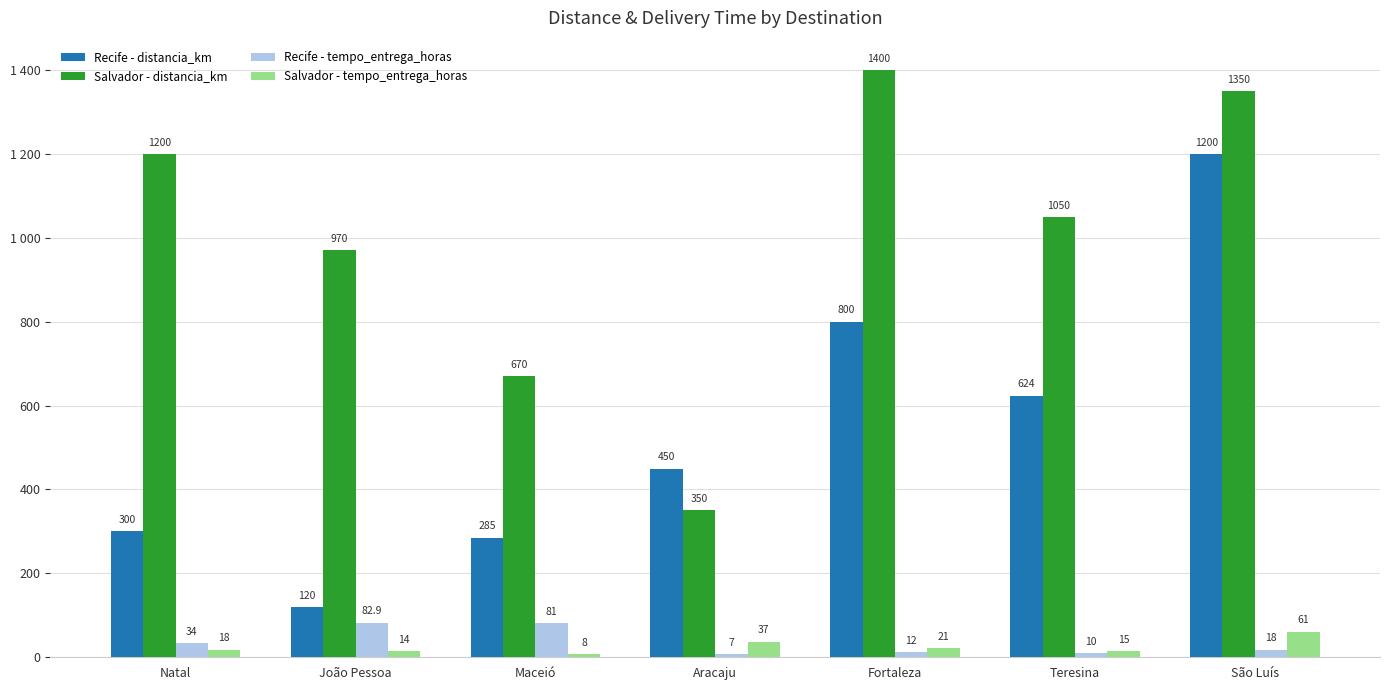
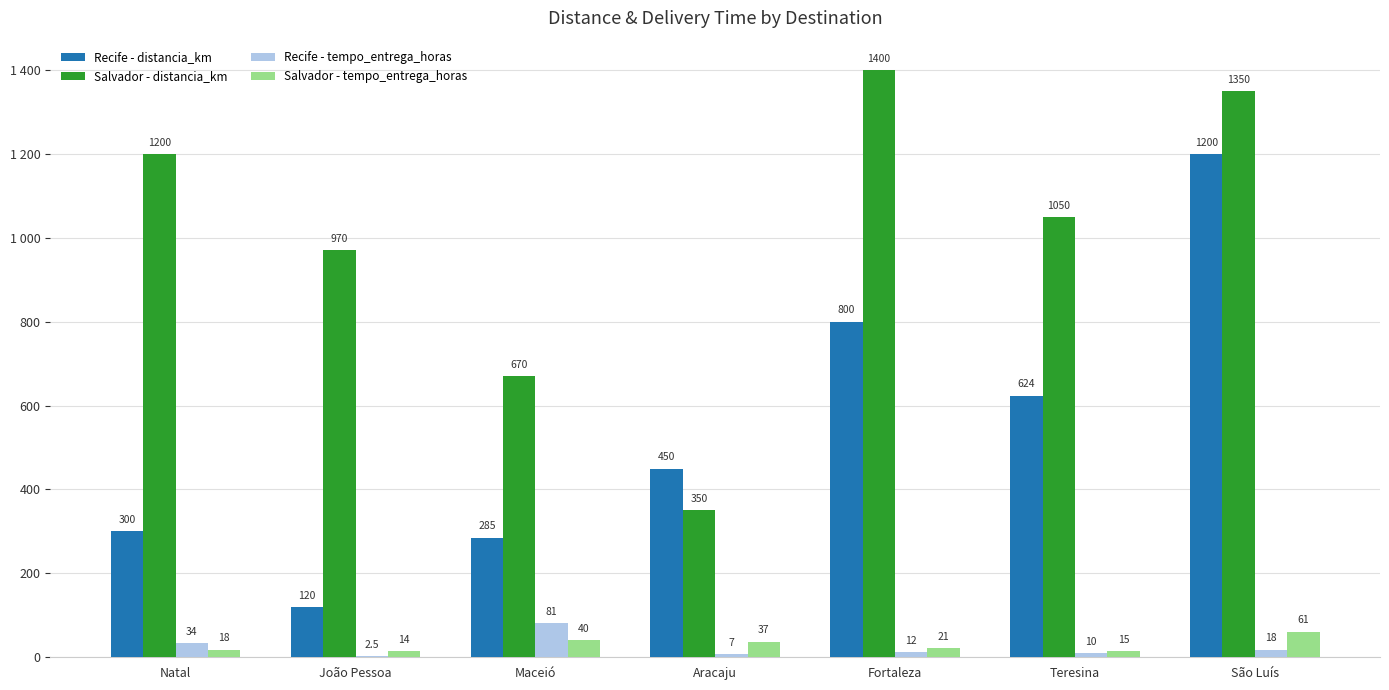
Recife - tempo_entrega_horas, João Pessoa: 82.9 -> 2.5
Salvador - tempo_entrega_horas, Maceió: 8 -> 40
